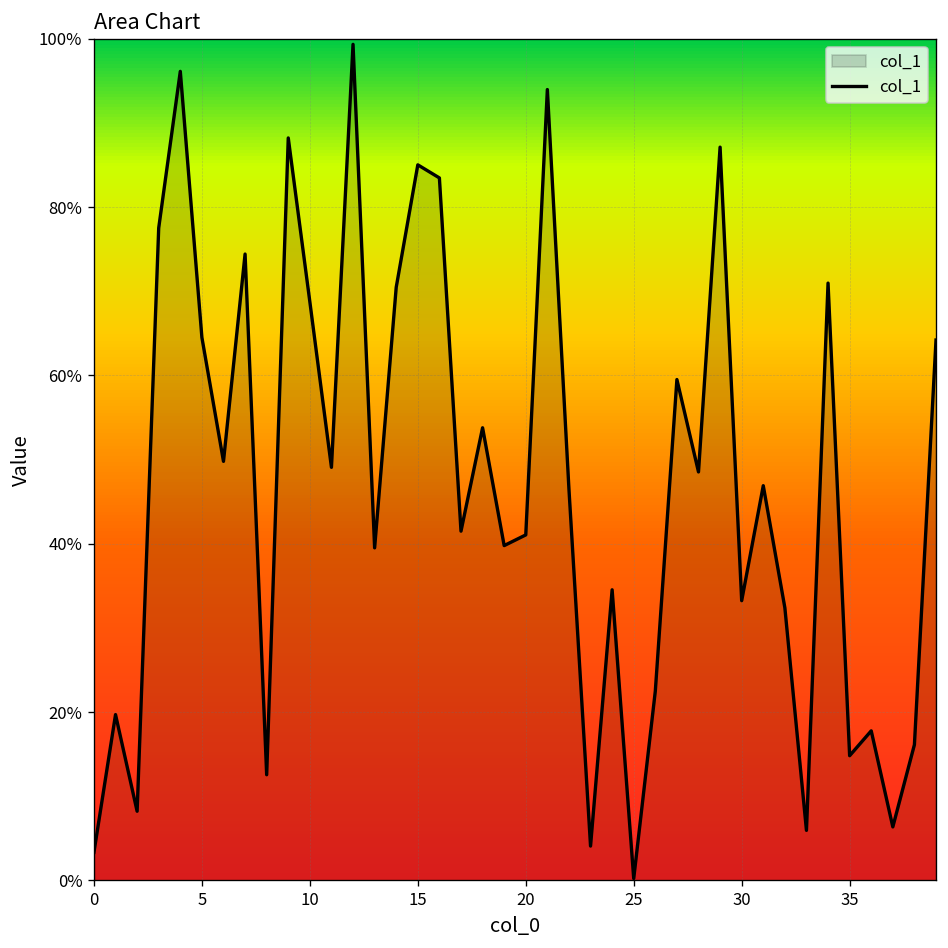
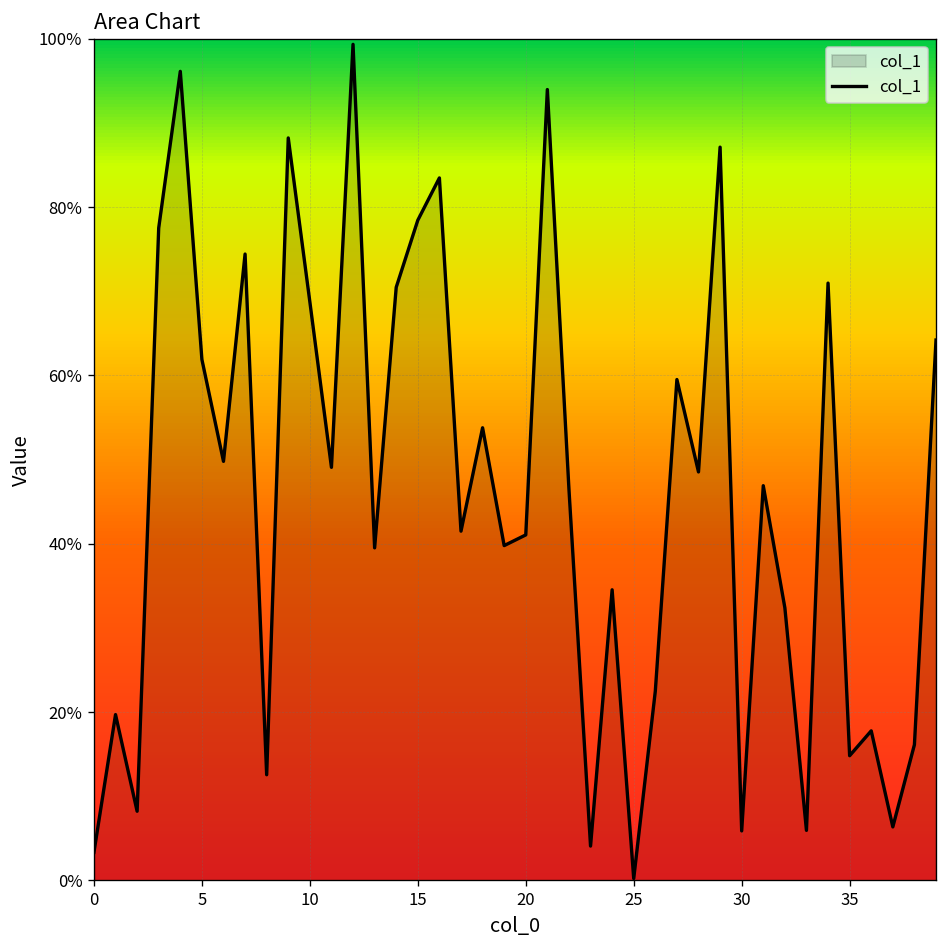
5: 65% -> 62%
15: 85% -> 78%
30: 33% -> 6%
